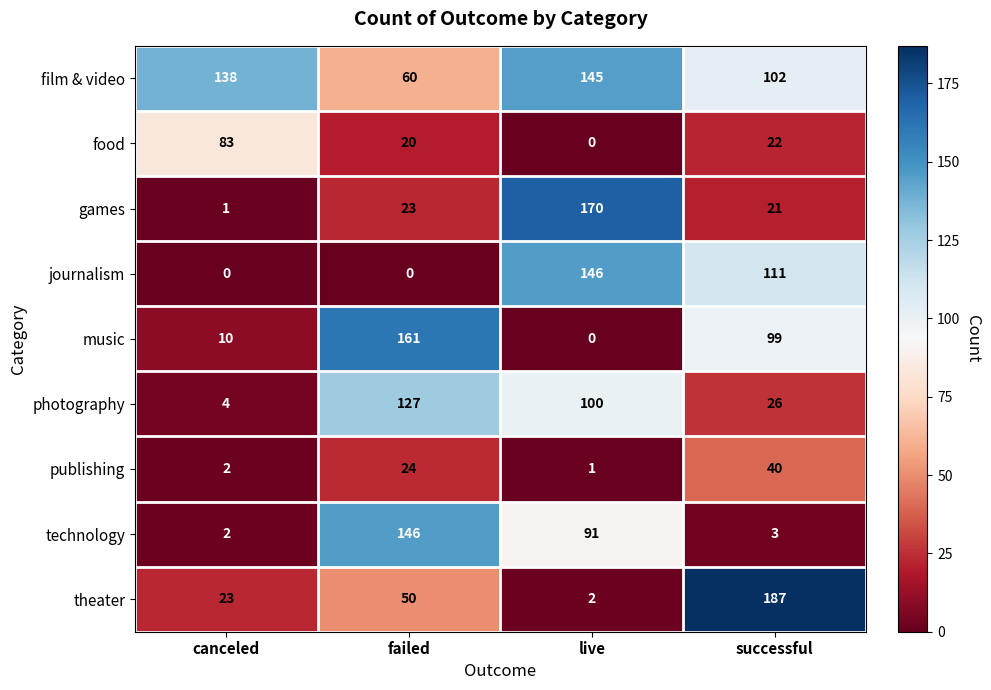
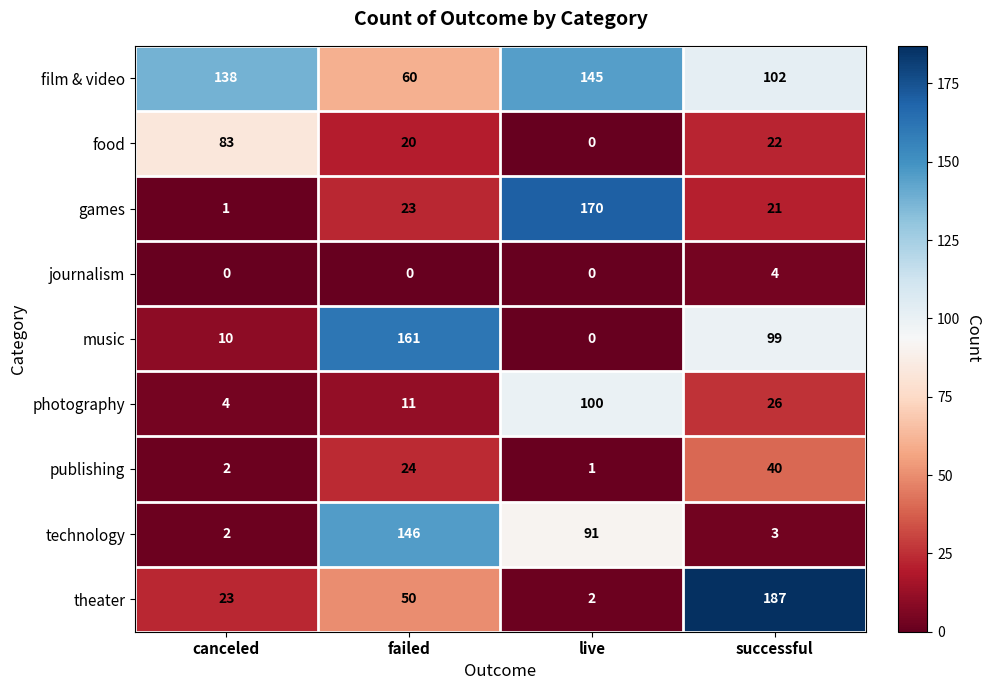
journalism, live: 146 -> 0
journalism, successful: 111 -> 4
photography, failed: 127 -> 11
